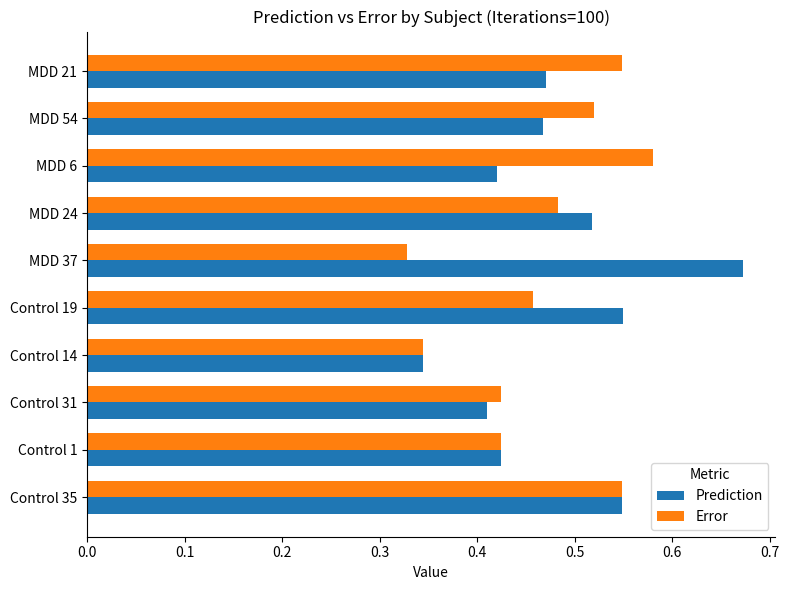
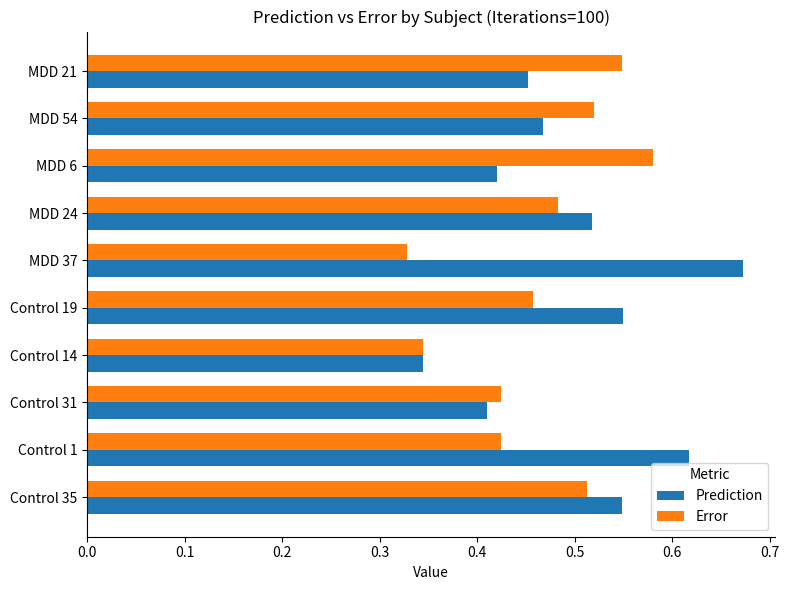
Prediction, MDD 21: 0.47 -> 0.45
Prediction, Control 1: 0.42 -> 0.62
Error, Control 35: 0.55 -> 0.51
